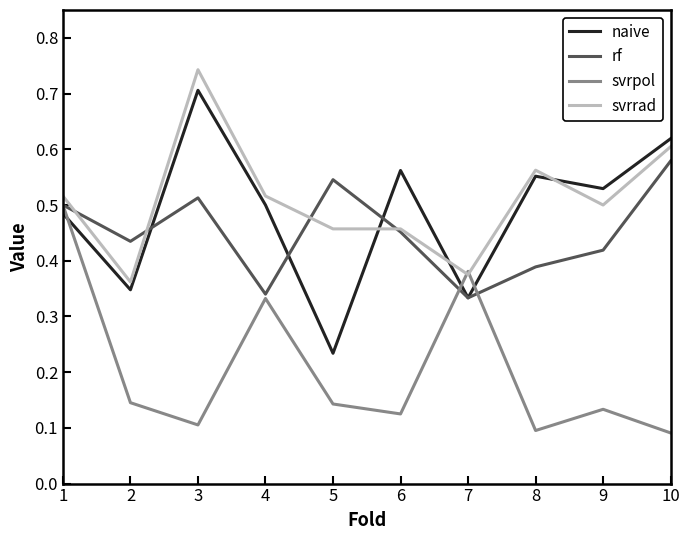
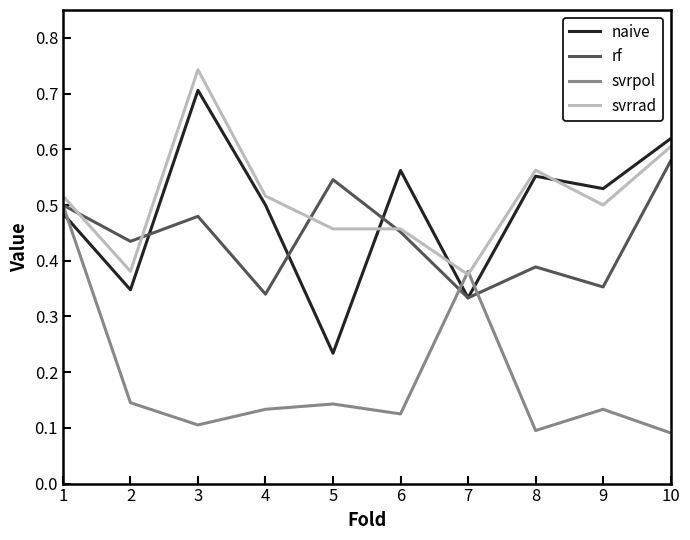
svrrad, 2: 0.36 -> 0.38
rf, 3: 0.51 -> 0.48
svrpol, 4: 0.33 -> 0.13
rf, 9: 0.42 -> 0.35
